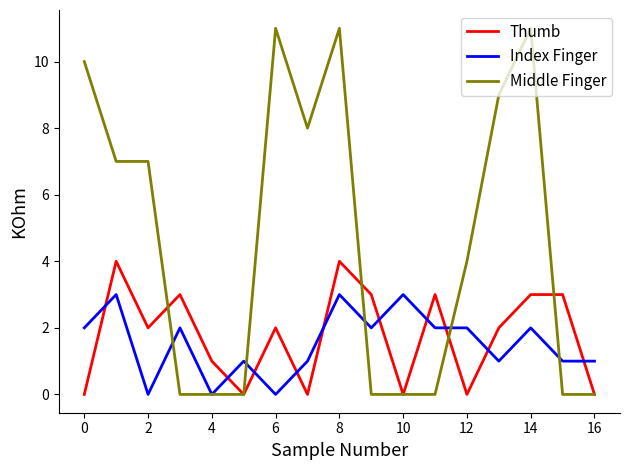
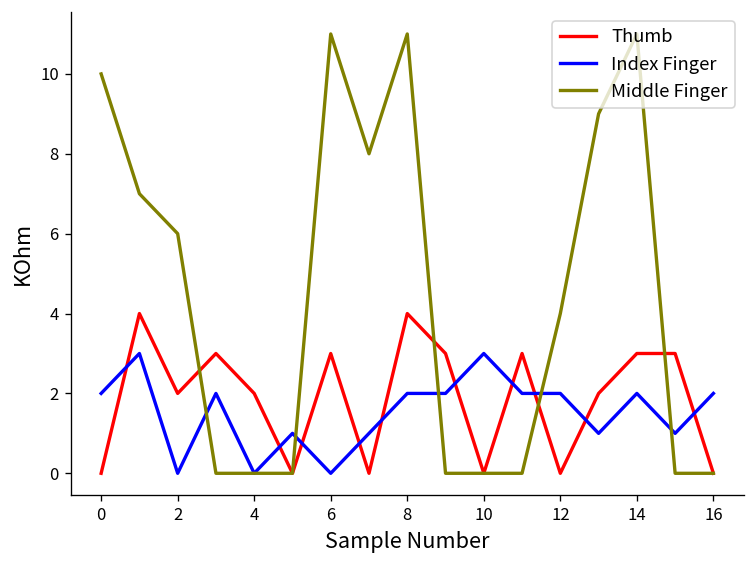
Middle Finger, 2: 7 -> 6
Thumb, 4: 1 -> 2
Thumb, 6: 2 -> 3
Index Finger, 8: 3 -> 2
Index Finger, 16: 1 -> 2
